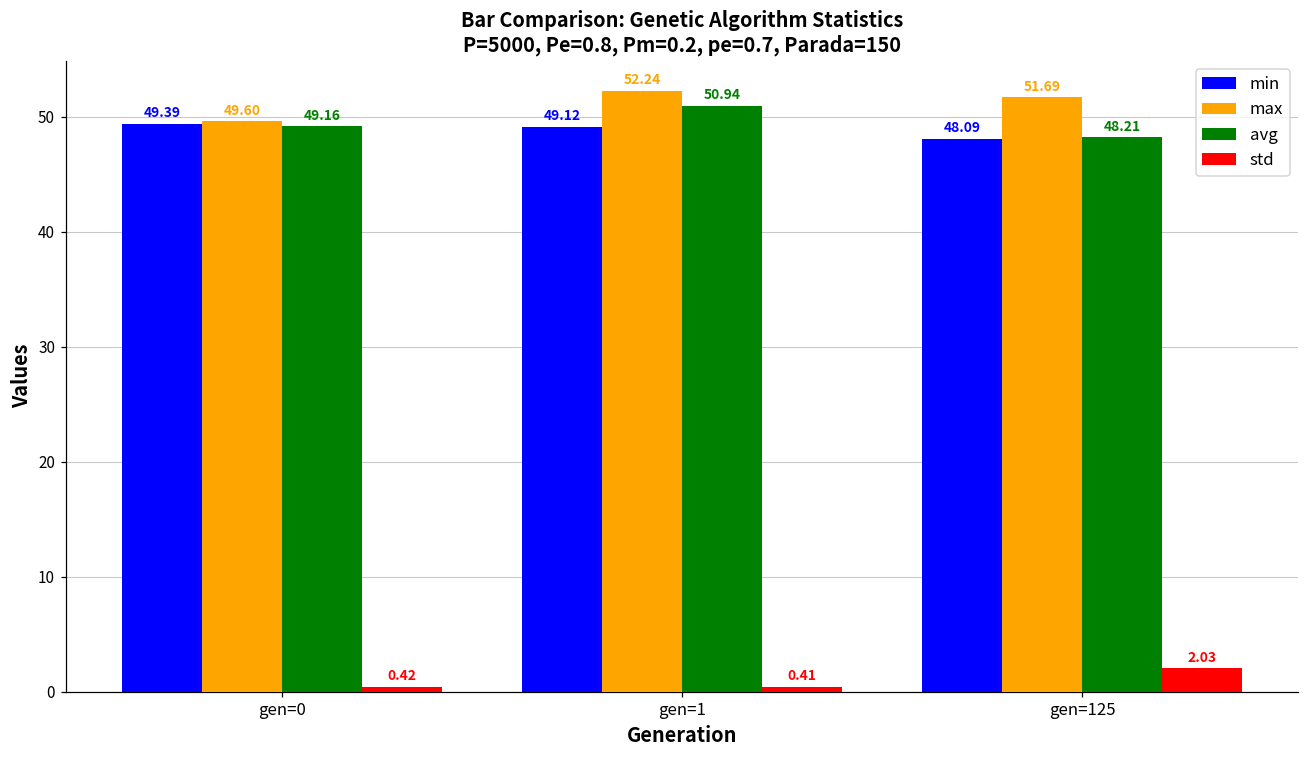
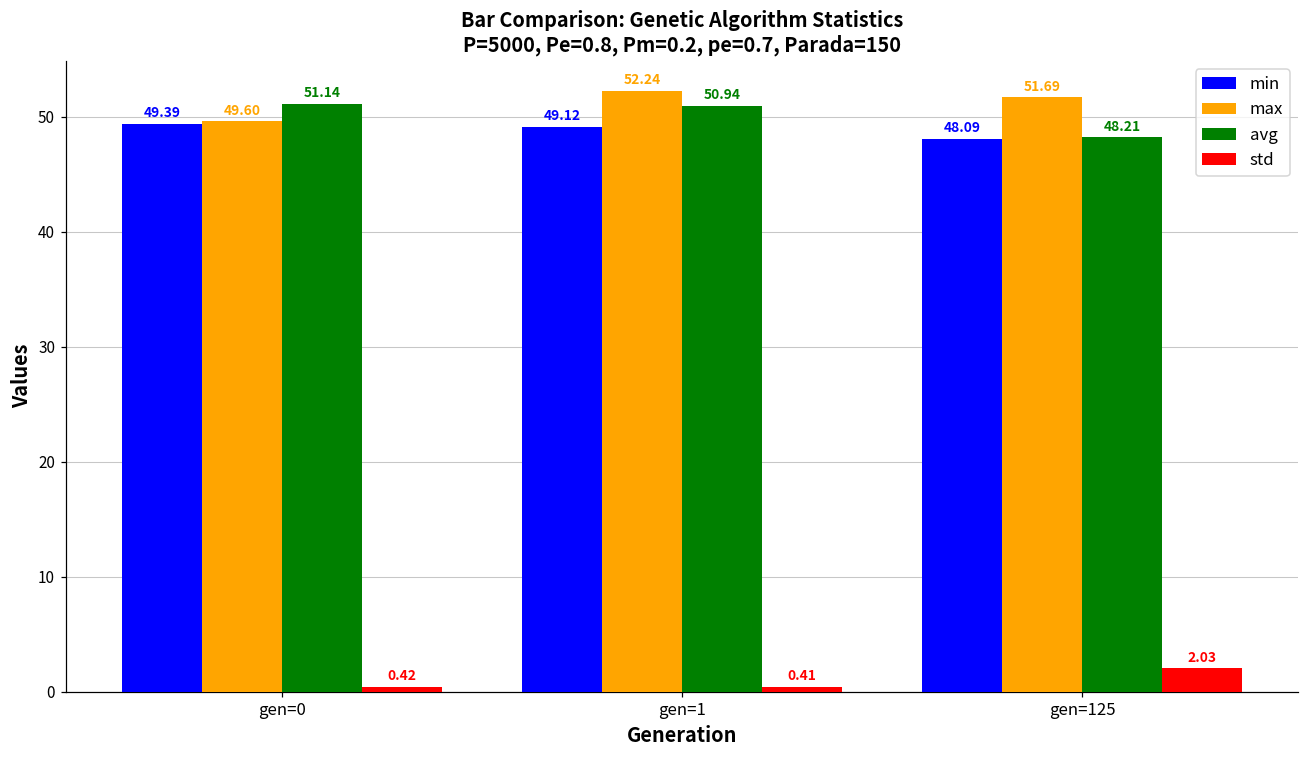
avg, gen=0: 49.16 -> 51.14
